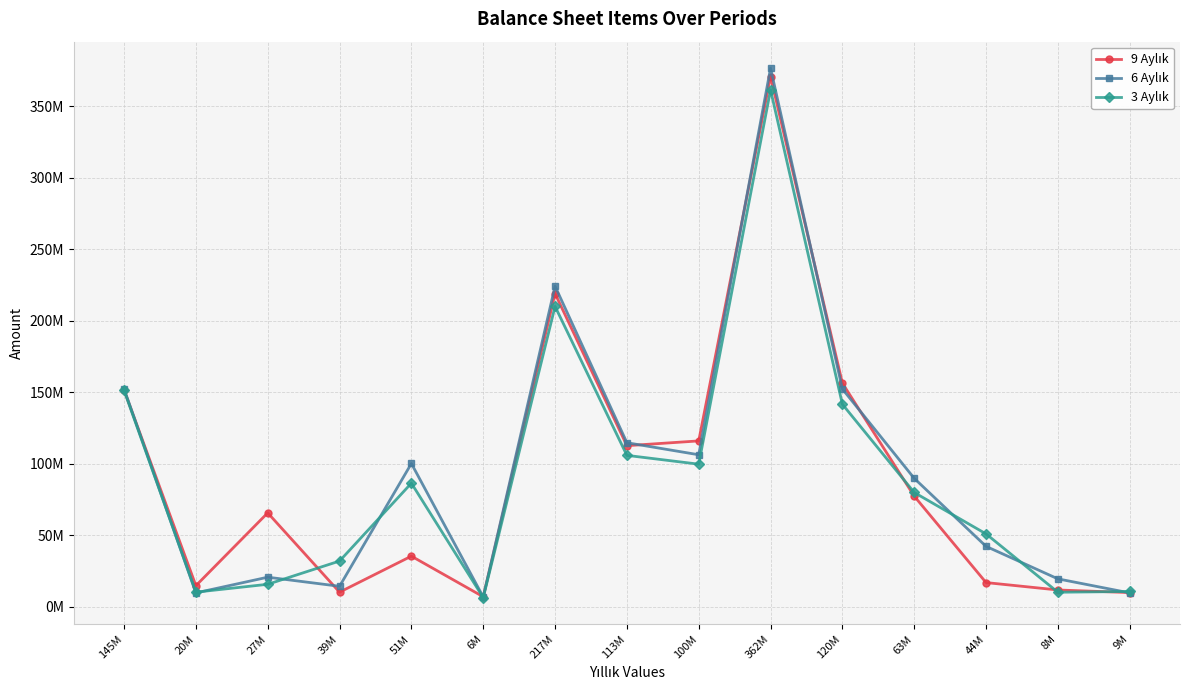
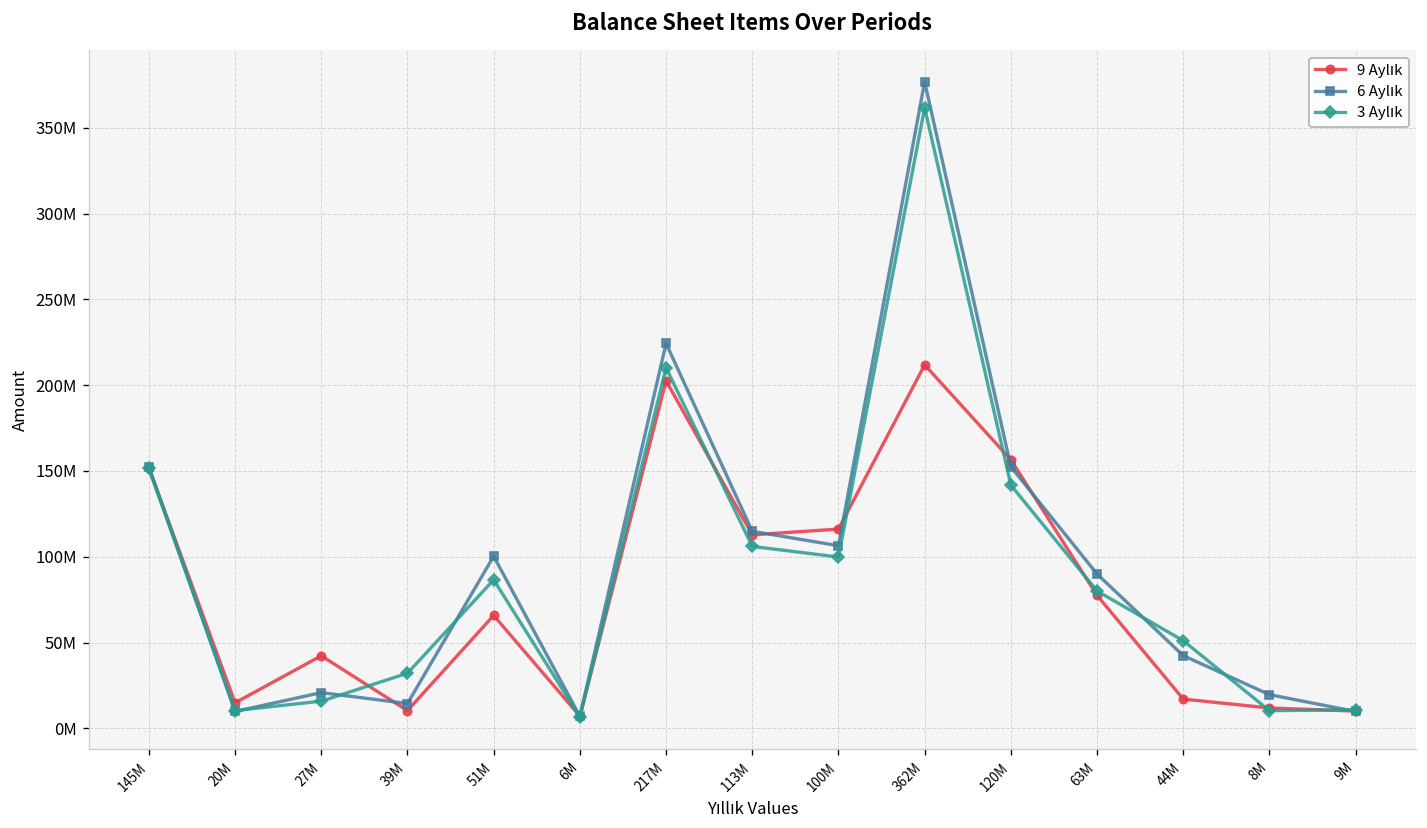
9 Aylık, 27M: 66000000 -> 42000000
9 Aylık, 51M: 36000000 -> 66000000
9 Aylık, 217M: 219000000 -> 203000000
9 Aylık, 362M: 371000000 -> 212000000
